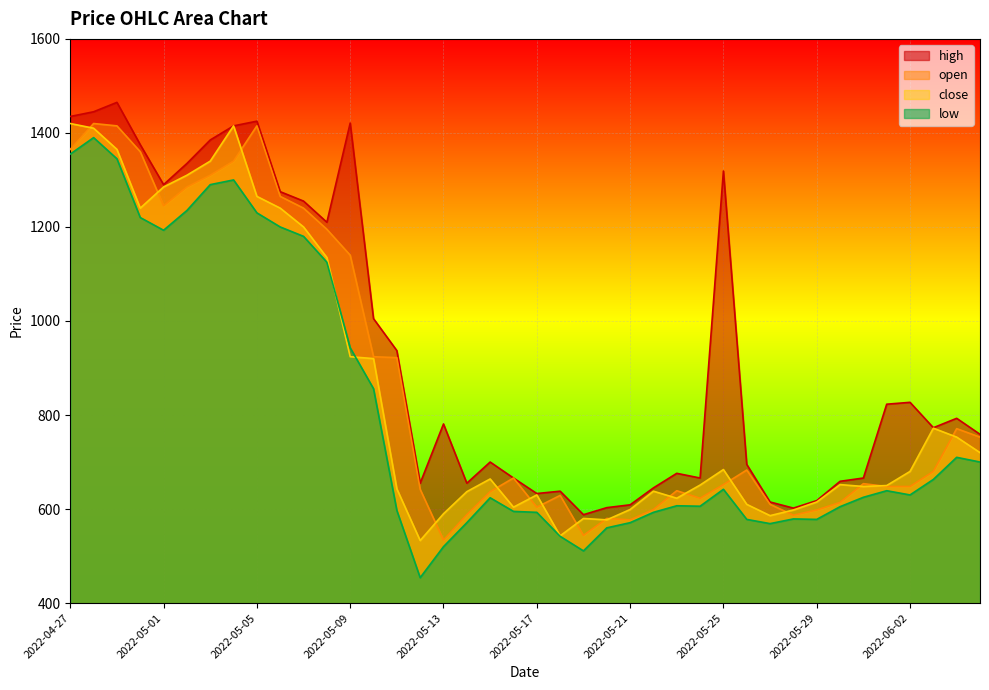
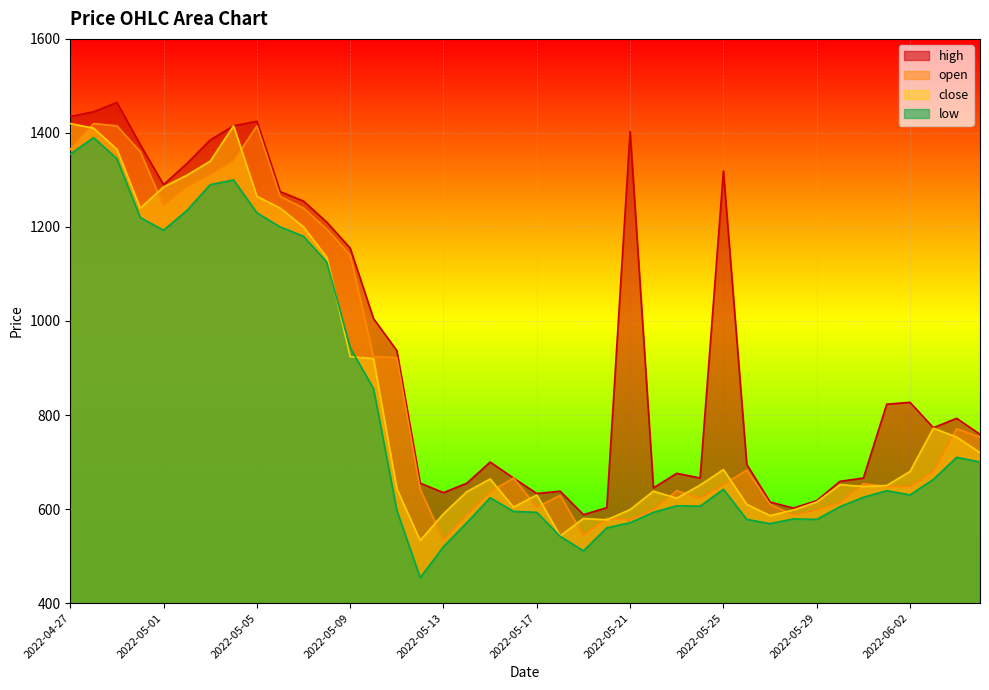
high, 2022-05-09: 1420 -> 1160
high, 2022-05-13: 780 -> 640
high, 2022-05-21: 610 -> 1400
